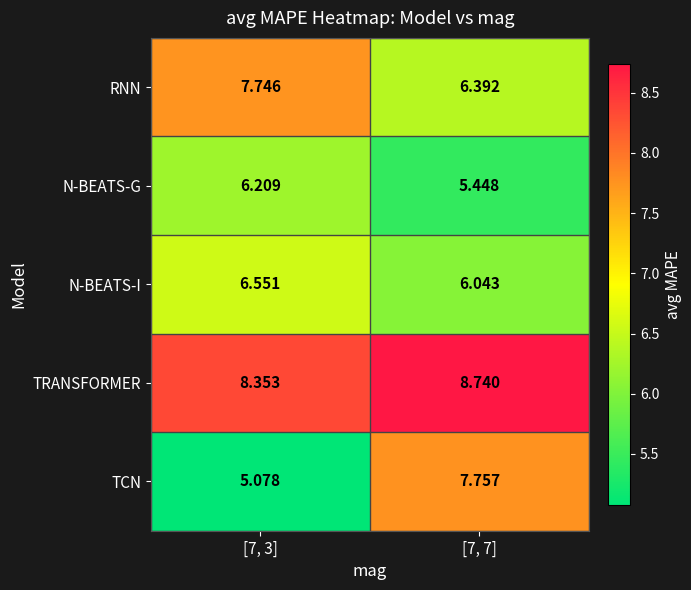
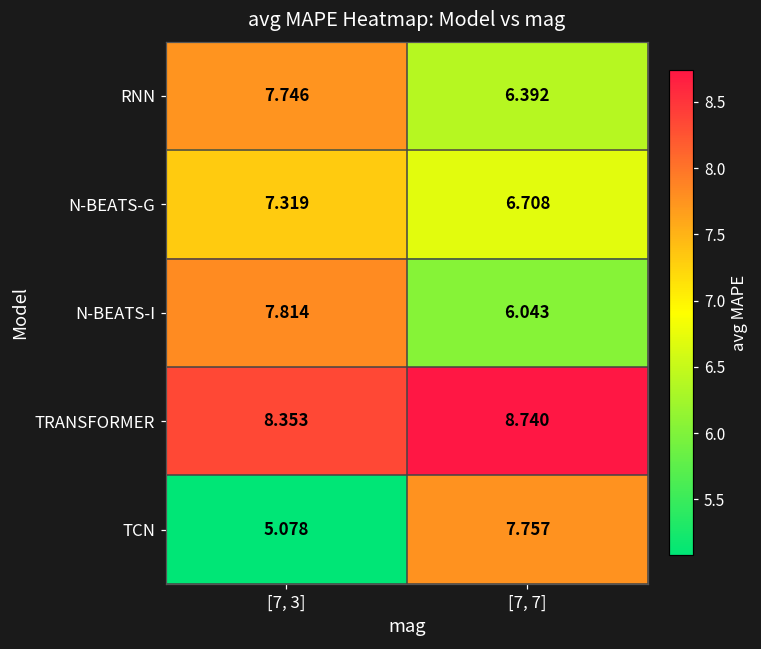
N-BEATS-G, [7, 3]: 6.209 -> 7.319
N-BEATS-G, [7, 7]: 5.448 -> 6.708
N-BEATS-I, [7, 3]: 6.551 -> 7.814
